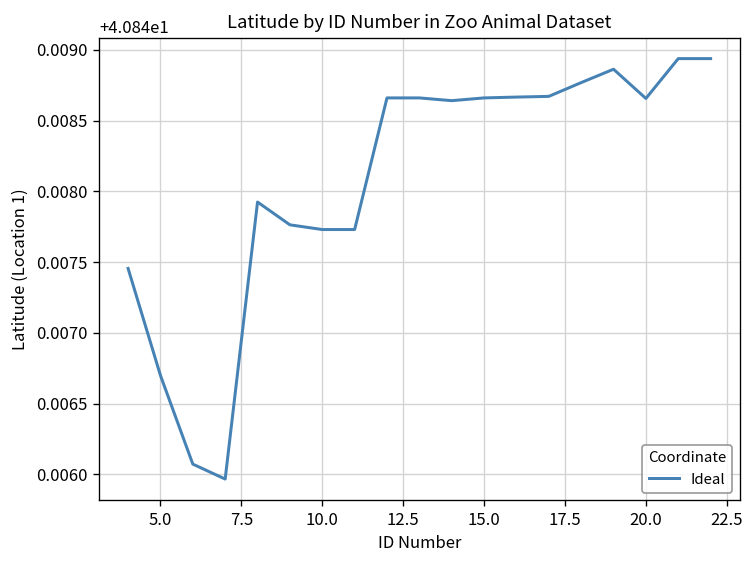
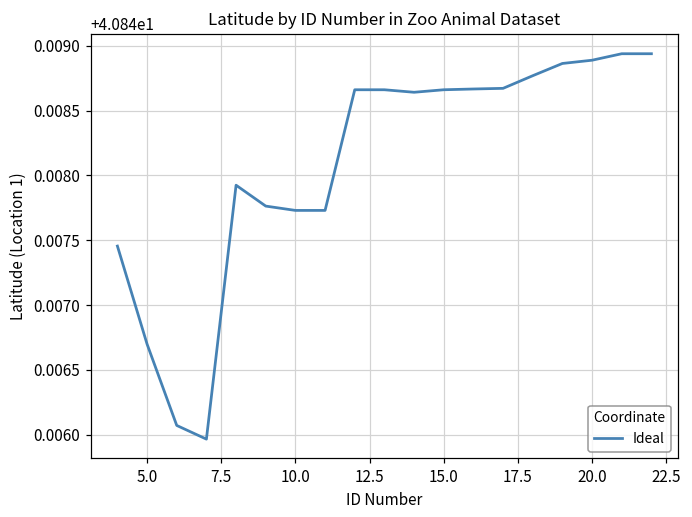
20.0: 40.84866 -> 40.84889
